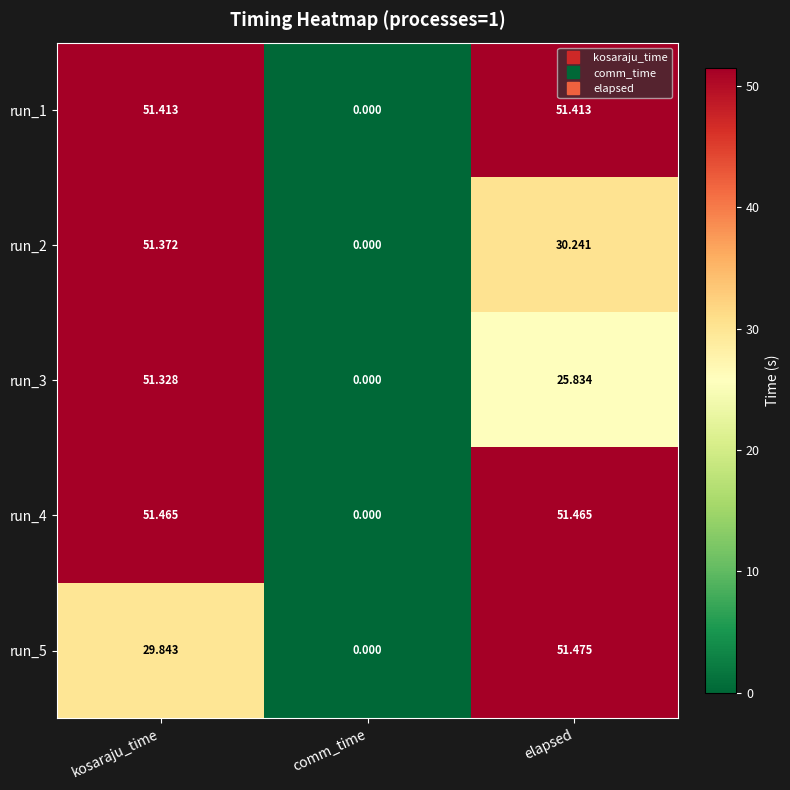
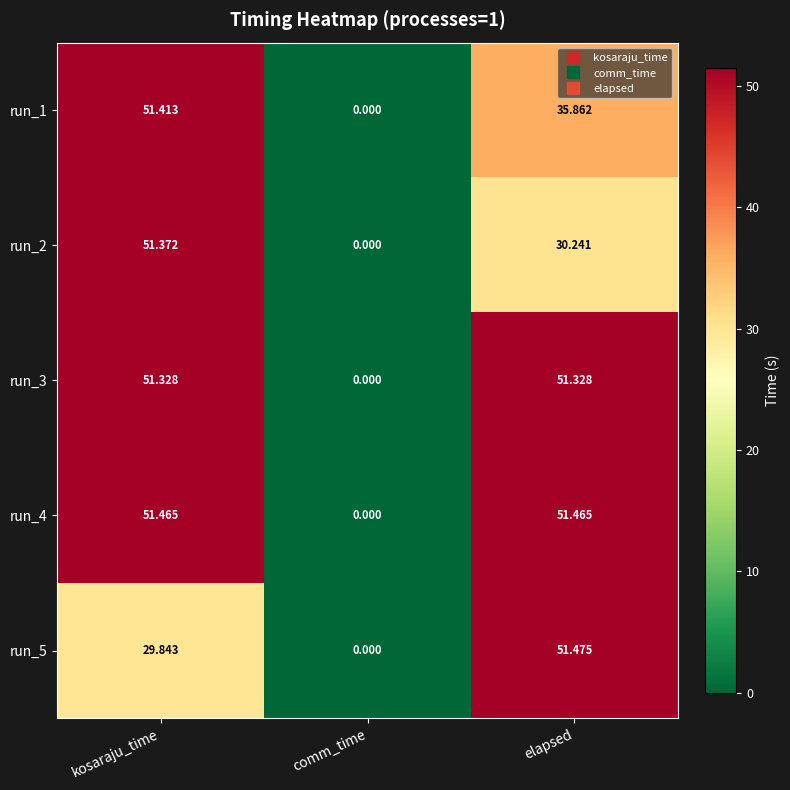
run_1, elapsed: 51.413 -> 35.862
run_3, elapsed: 25.834 -> 51.328
